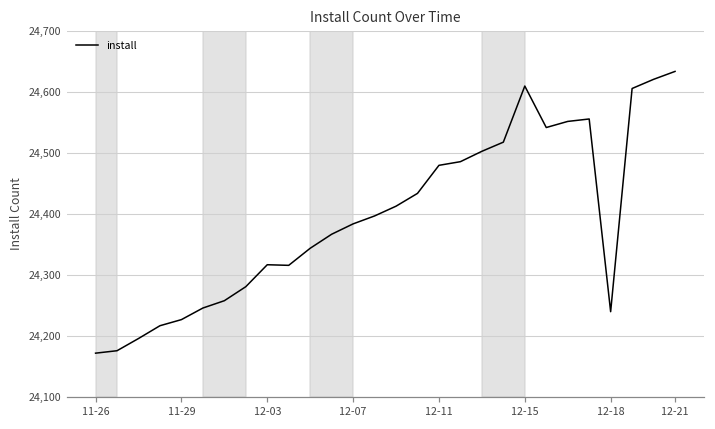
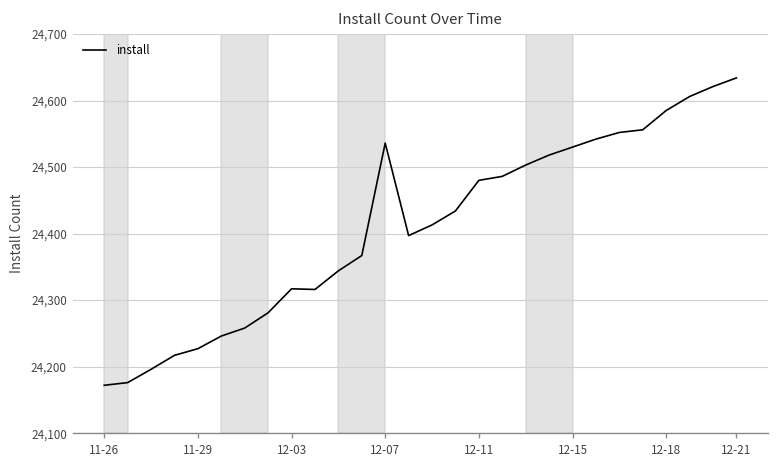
12-07: 24,380 -> 24,540
12-15: 24,610 -> 24,530
12-18: 24,240 -> 24,590
